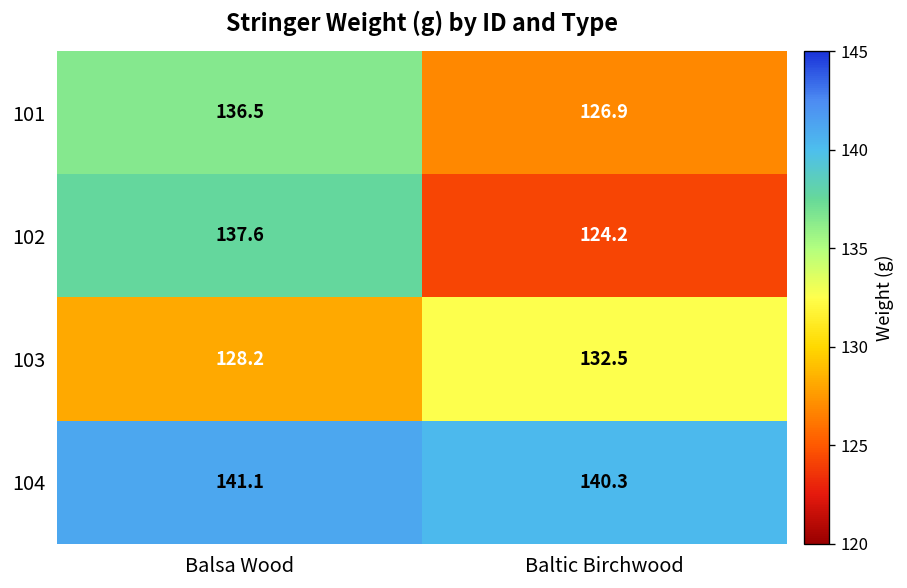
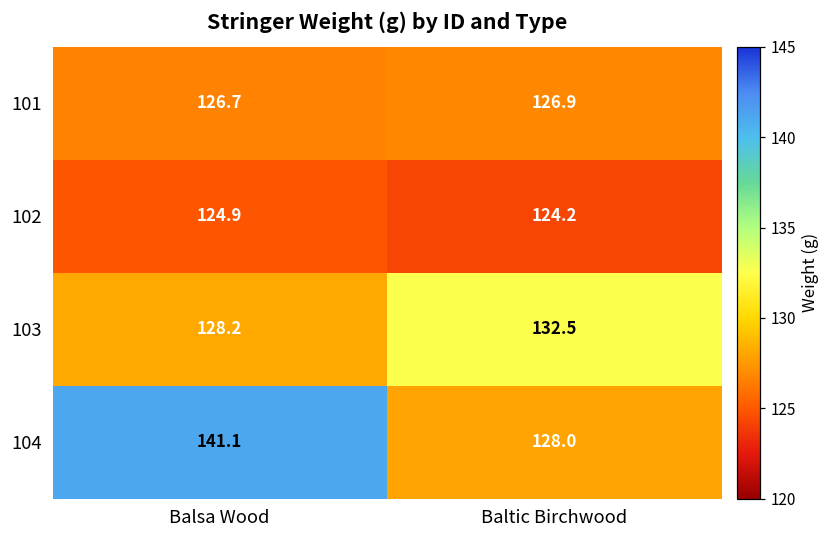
101, Balsa Wood: 136.5 -> 126.7
102, Balsa Wood: 137.6 -> 124.9
104, Baltic Birchwood: 140.3 -> 128.0
